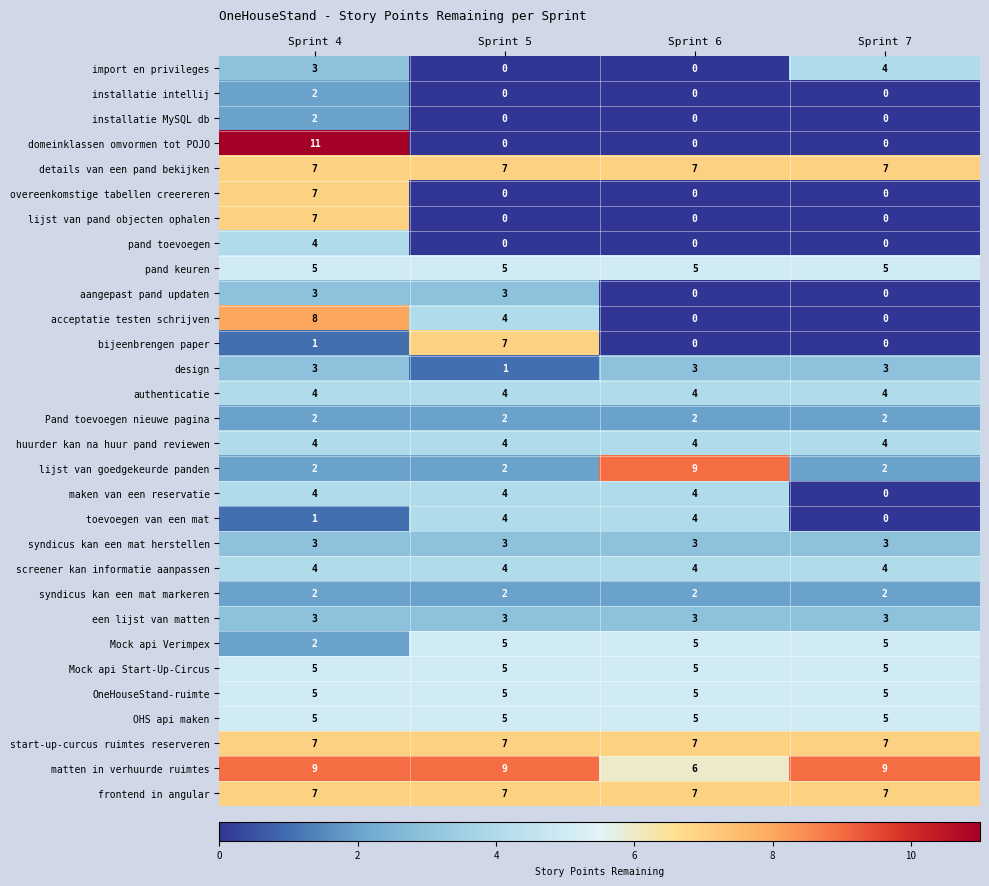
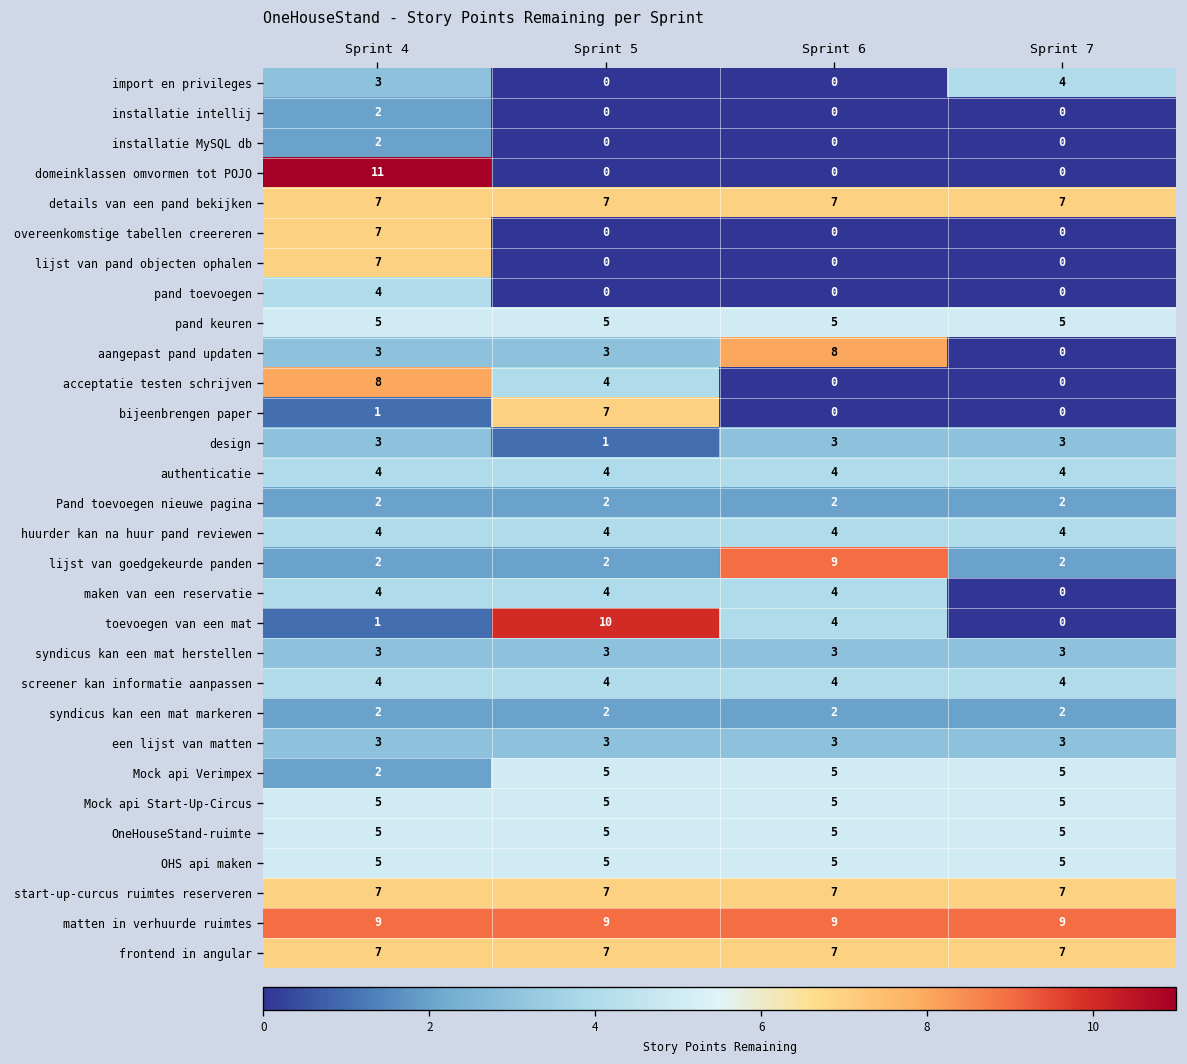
aangepast pand updaten, Sprint 6: 0 -> 8
toevoegen van een mat, Sprint 5: 4 -> 10
matten in verhuurde ruimtes, Sprint 6: 6 -> 9
